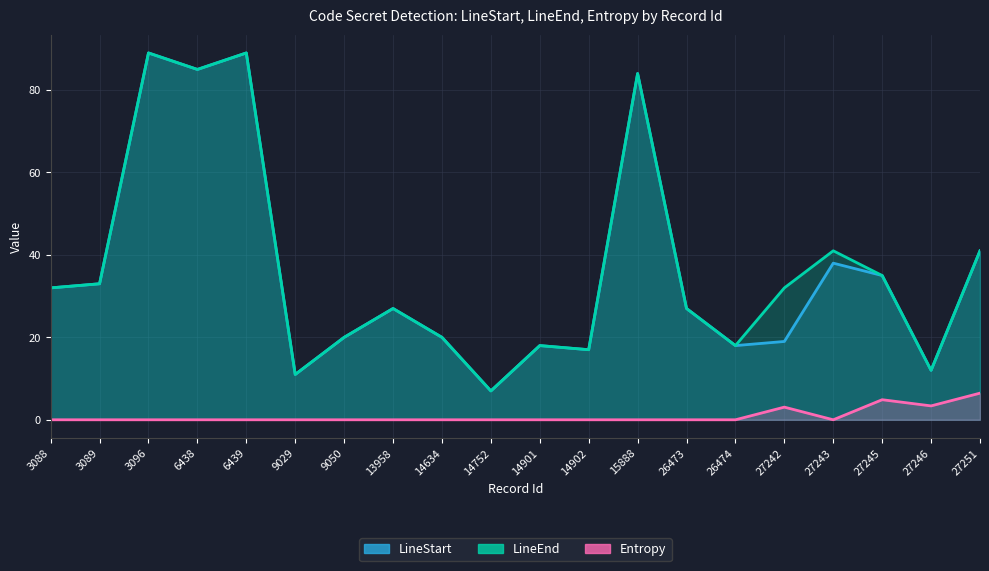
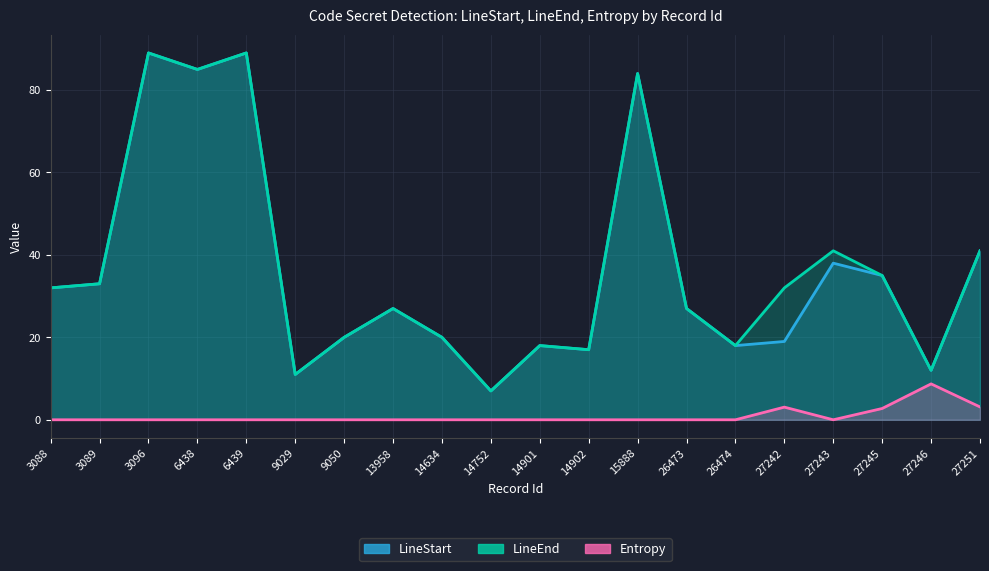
Entropy, 27245: 5 -> 3
Entropy, 27246: 3 -> 9
Entropy, 27251: 6 -> 3
